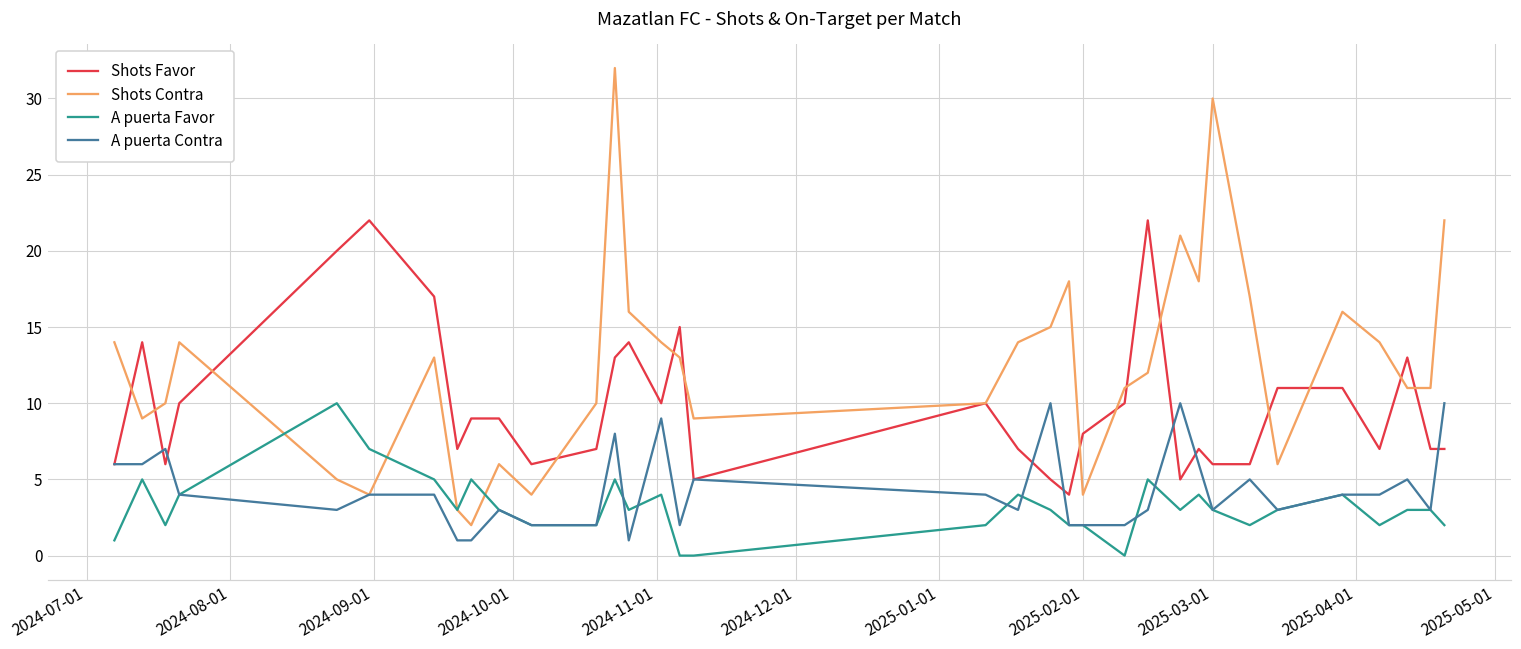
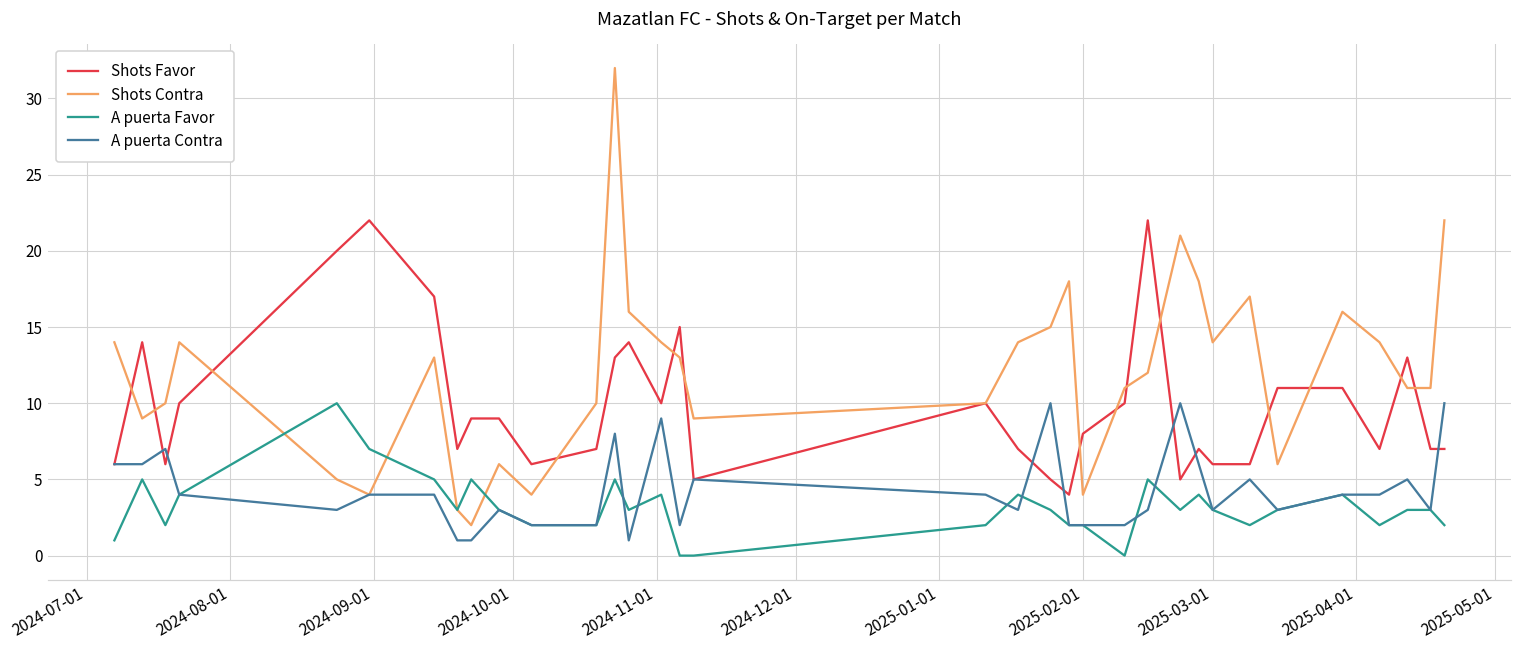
Shots Contra, 2025-03-01: 30 -> 14
